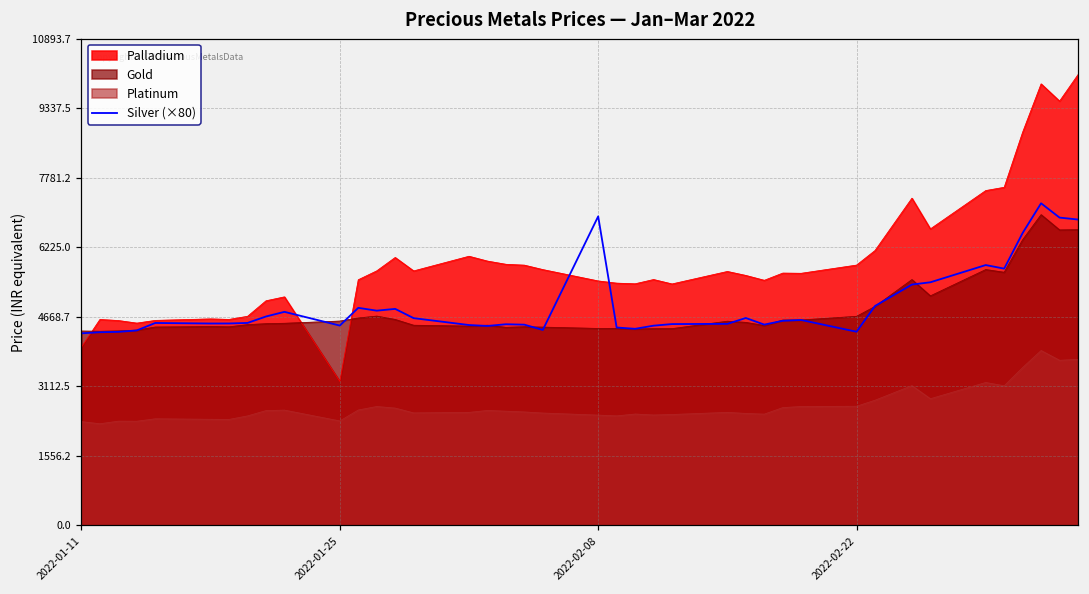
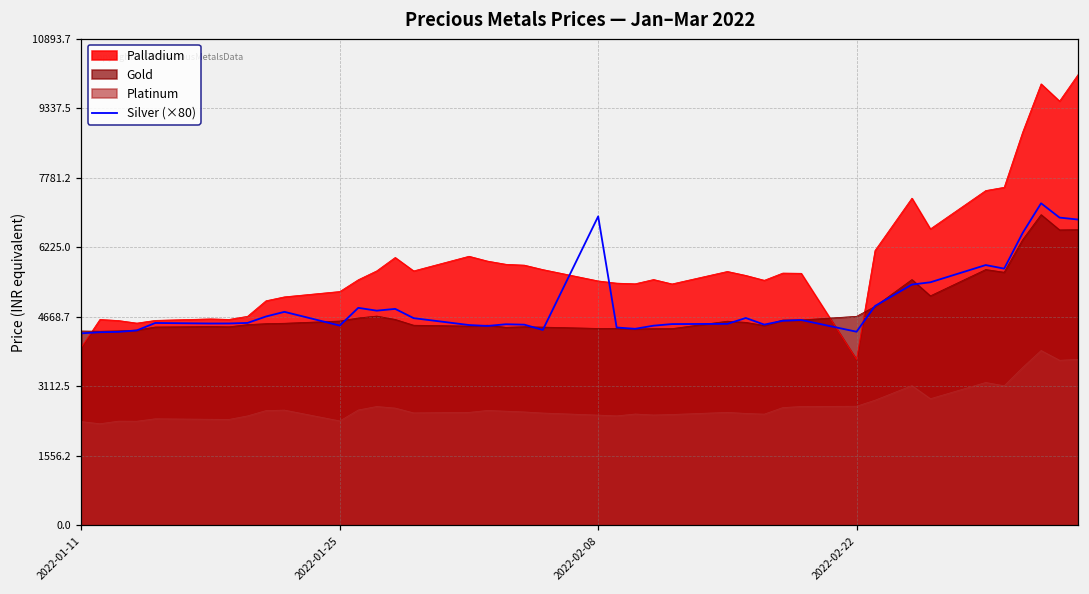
Palladium, 2022-01-25: 3200 -> 5200
Palladium, 2022-02-22: 5800 -> 3700
